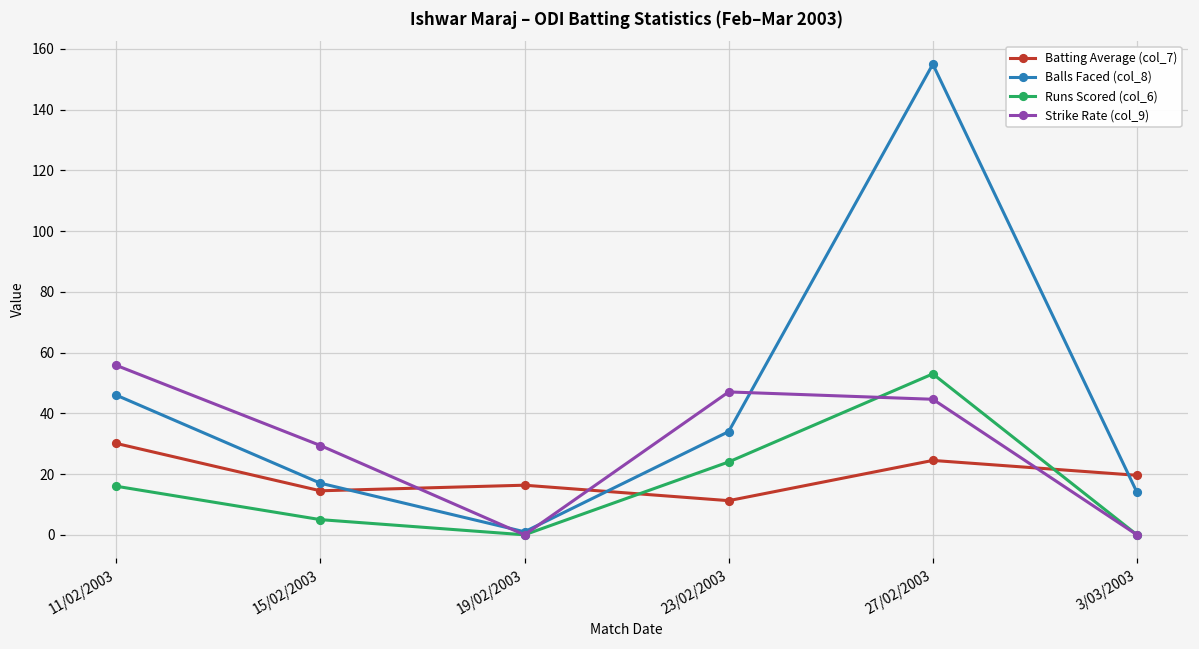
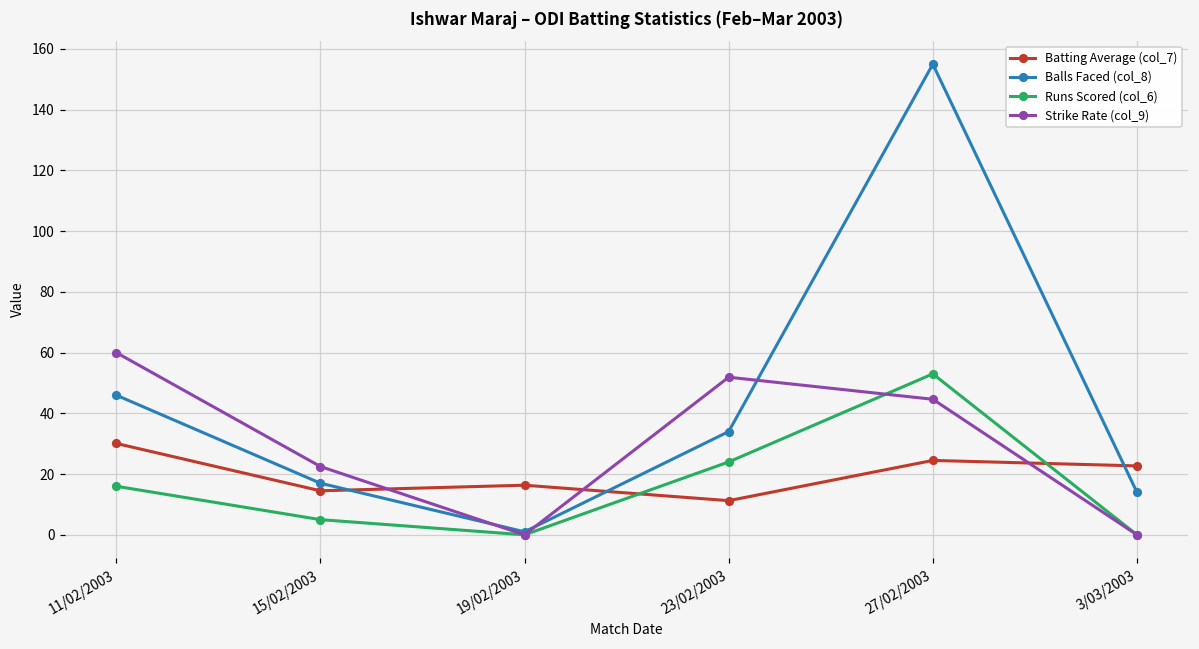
Strike Rate (col_9), 11/02/2003: 56 -> 60
Strike Rate (col_9), 15/02/2003: 29 -> 22
Strike Rate (col_9), 23/02/2003: 47 -> 52
Batting Average (col_7), 3/03/2003: 20 -> 23
